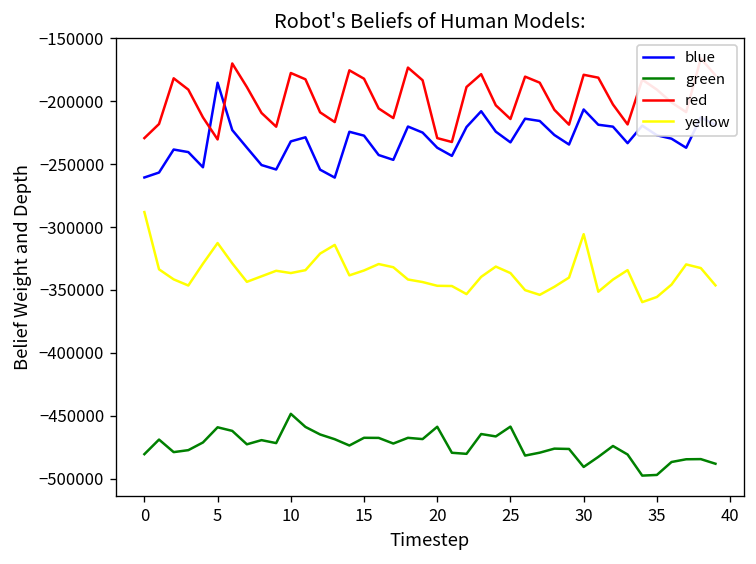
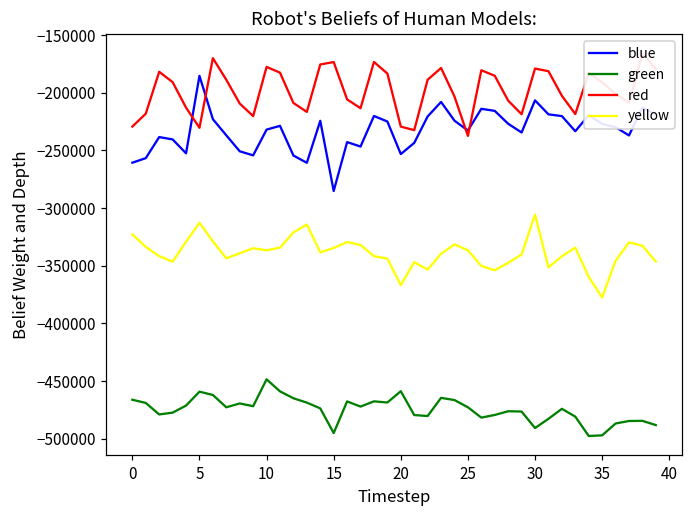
green, 0: -481000 -> -466000
yellow, 0: -288000 -> -323000
blue, 15: -227000 -> -285000
green, 15: -467000 -> -495000
red, 15: -182000 -> -173000
blue, 20: -237000 -> -253000
yellow, 20: -347000 -> -367000
green, 25: -459000 -> -473000
red, 25: -214000 -> -237000
yellow, 35: -356000 -> -377000
